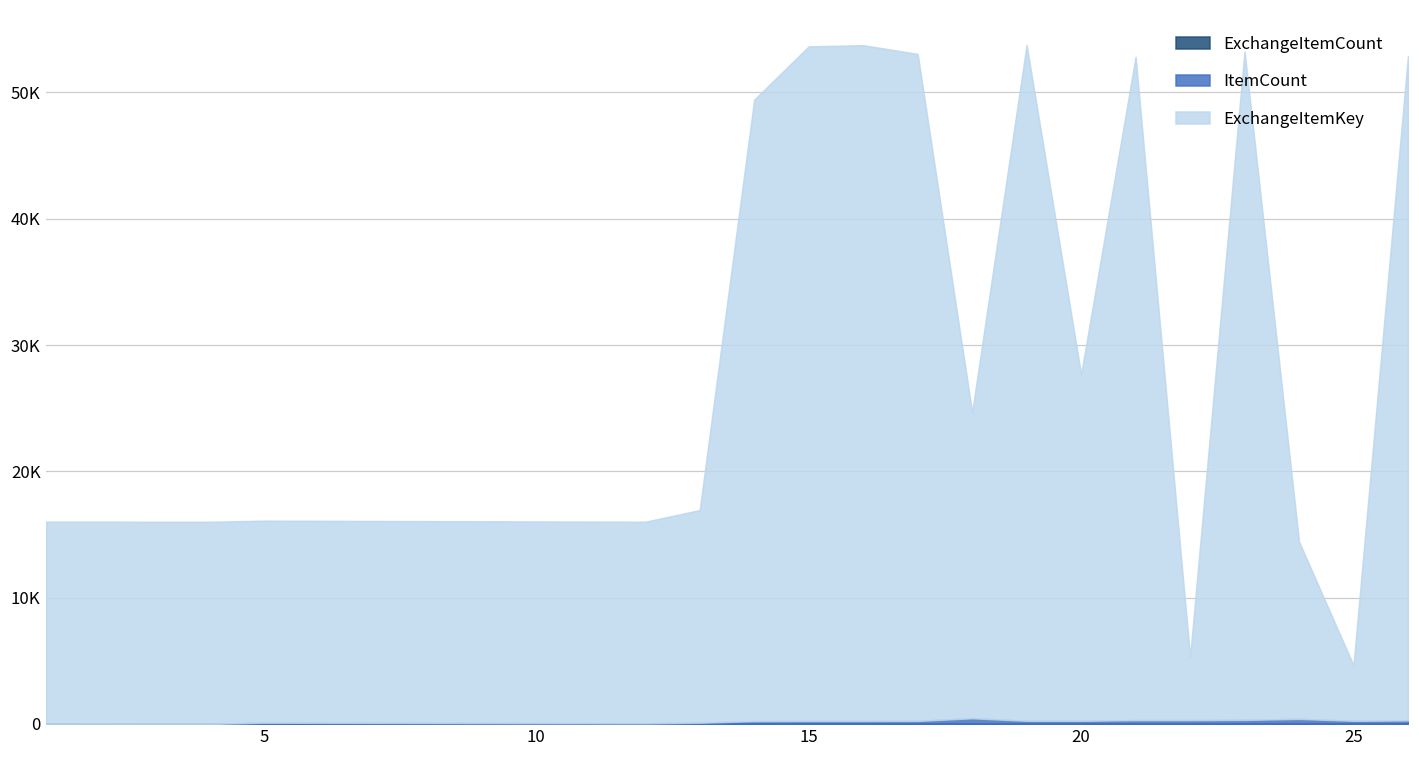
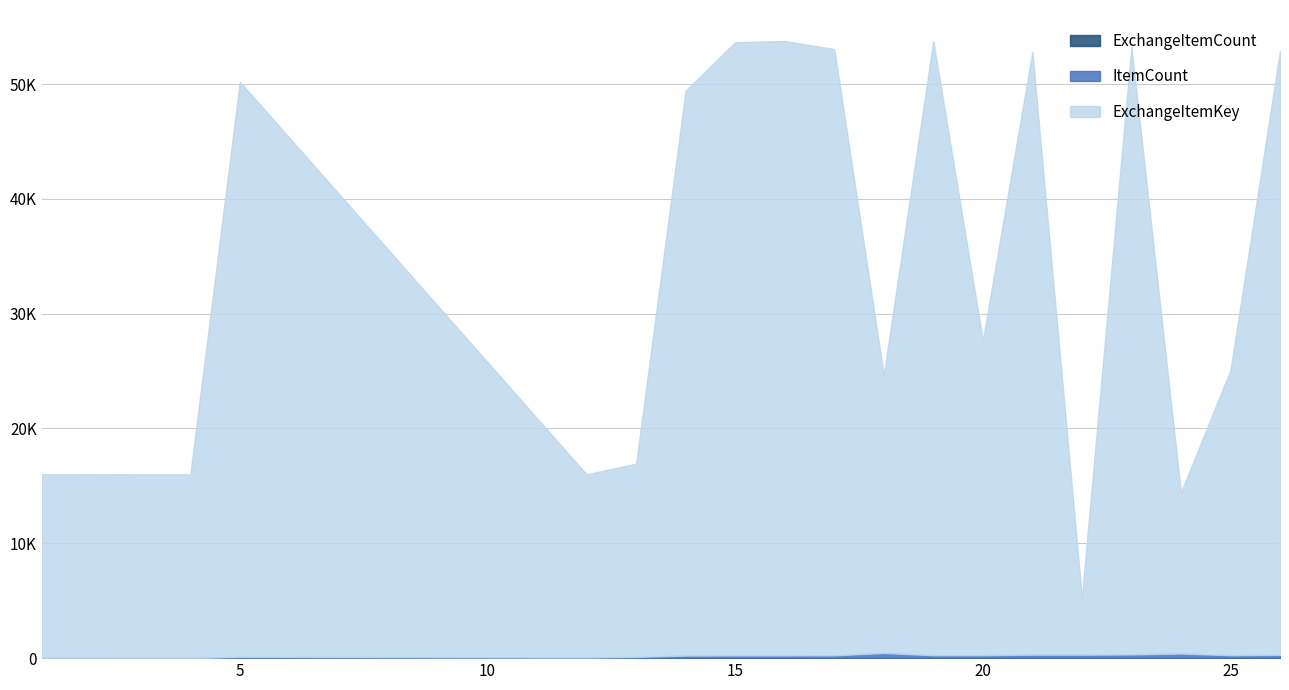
ExchangeItemKey, 5: 16000 -> 50100
ExchangeItemKey, 25: 4400 -> 24800
